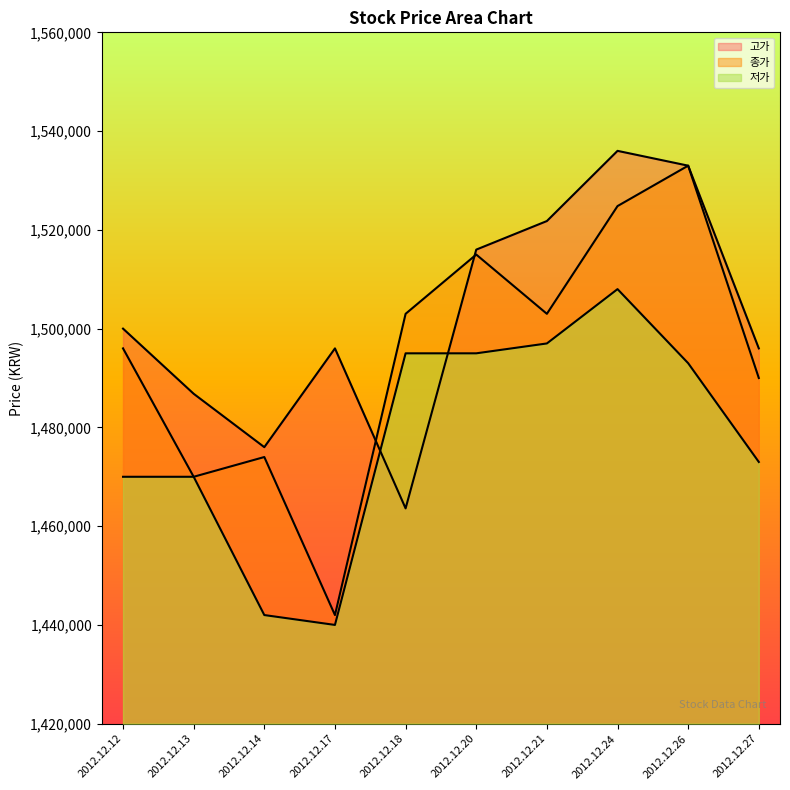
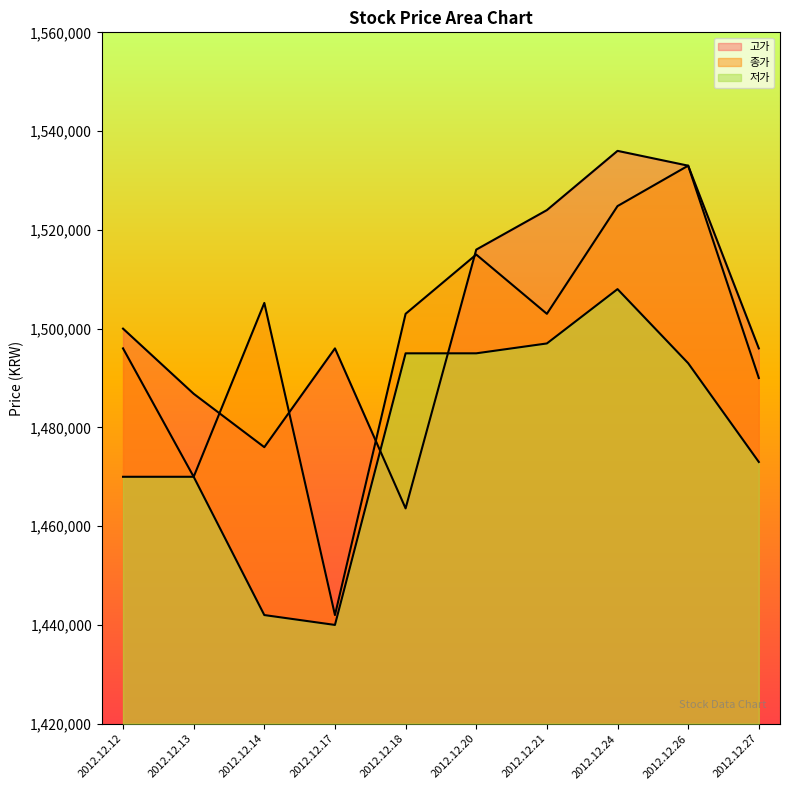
종가, 2012.12.14: 1,474,000 -> 1,505,000
고가, 2012.12.21: 1,522,000 -> 1,524,000
